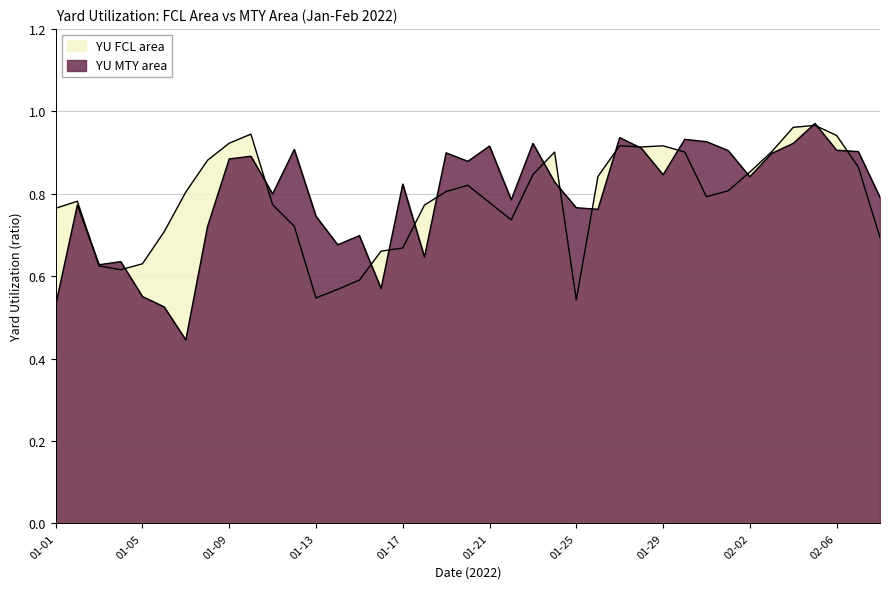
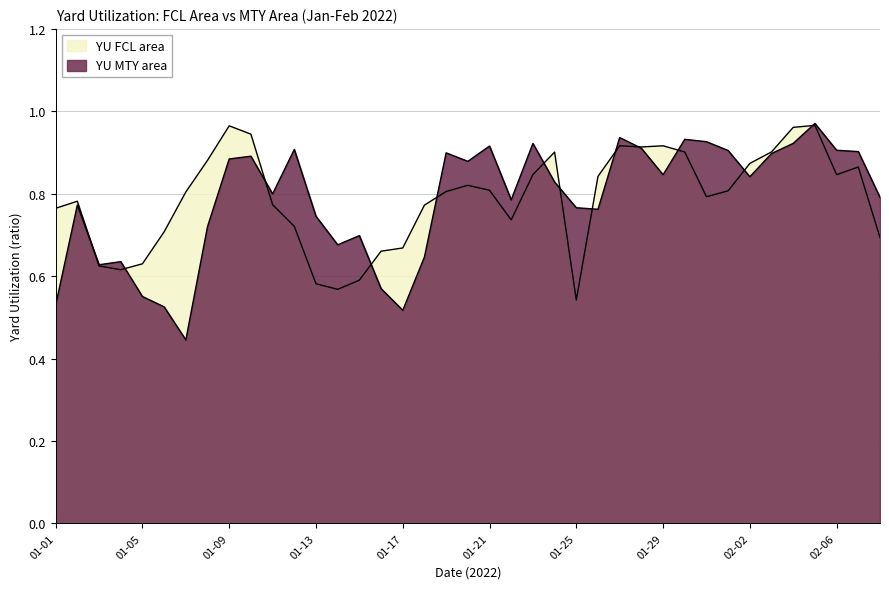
YU FCL area, 01-09: 0.92 -> 0.96
YU FCL area, 01-13: 0.55 -> 0.58
YU MTY area, 01-17: 0.82 -> 0.52
YU FCL area, 01-21: 0.78 -> 0.81
YU FCL area, 02-02: 0.85 -> 0.87
YU FCL area, 02-06: 0.94 -> 0.85
